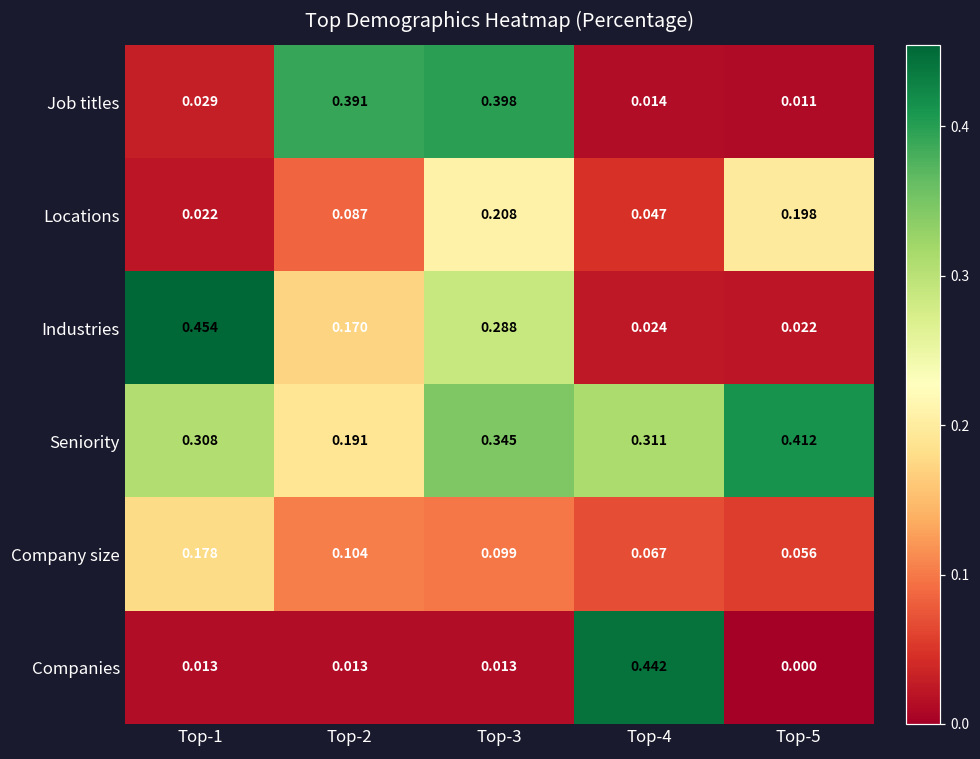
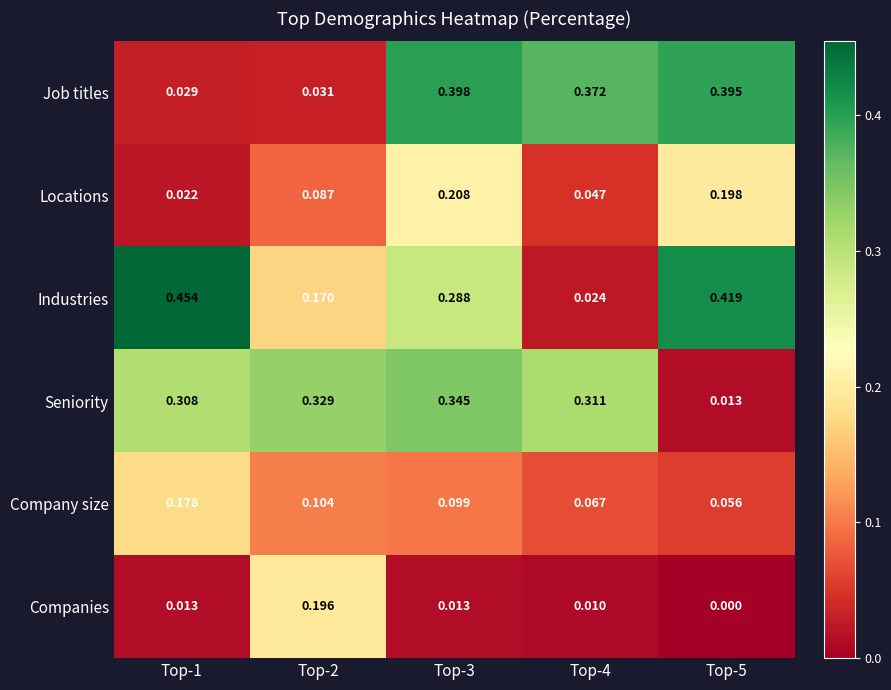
Job titles, Top-2: 0.391 -> 0.031
Job titles, Top-4: 0.014 -> 0.372
Job titles, Top-5: 0.011 -> 0.395
Industries, Top-5: 0.022 -> 0.419
Seniority, Top-2: 0.191 -> 0.329
Seniority, Top-5: 0.412 -> 0.013
Companies, Top-2: 0.013 -> 0.196
Companies, Top-4: 0.442 -> 0.010
